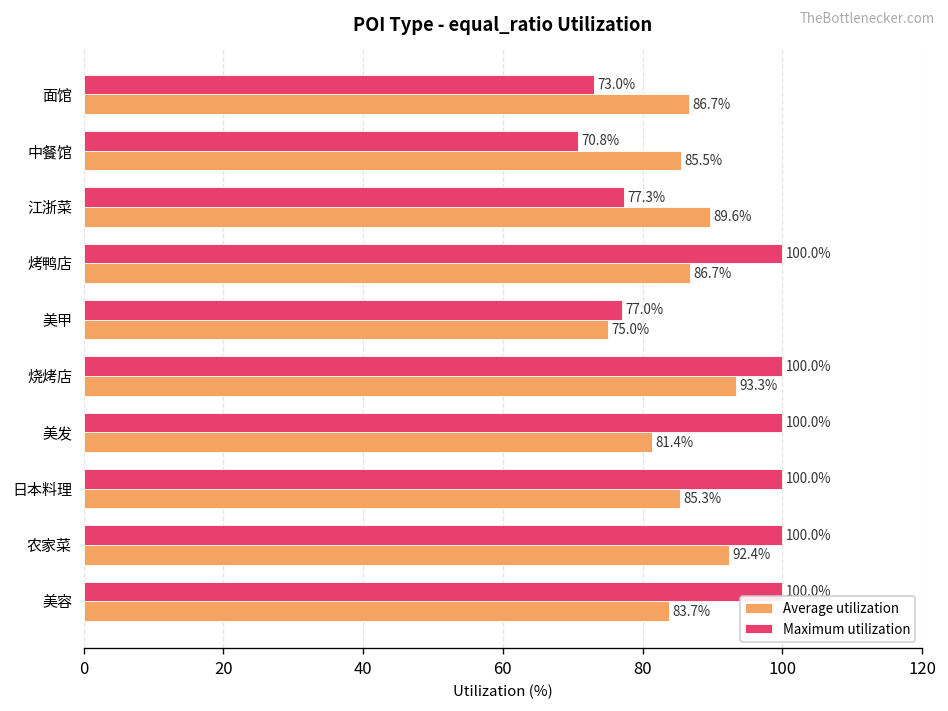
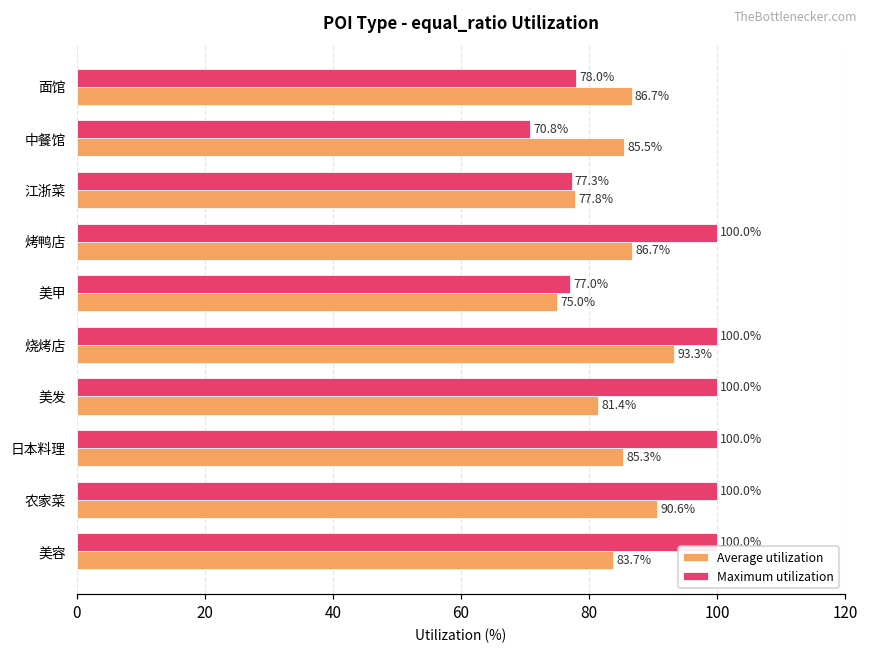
Maximum utilization, 面馆: 73.0% -> 78.0%
Average utilization, 江浙菜: 89.6% -> 77.8%
Average utilization, 农家菜: 92.4% -> 90.6%
